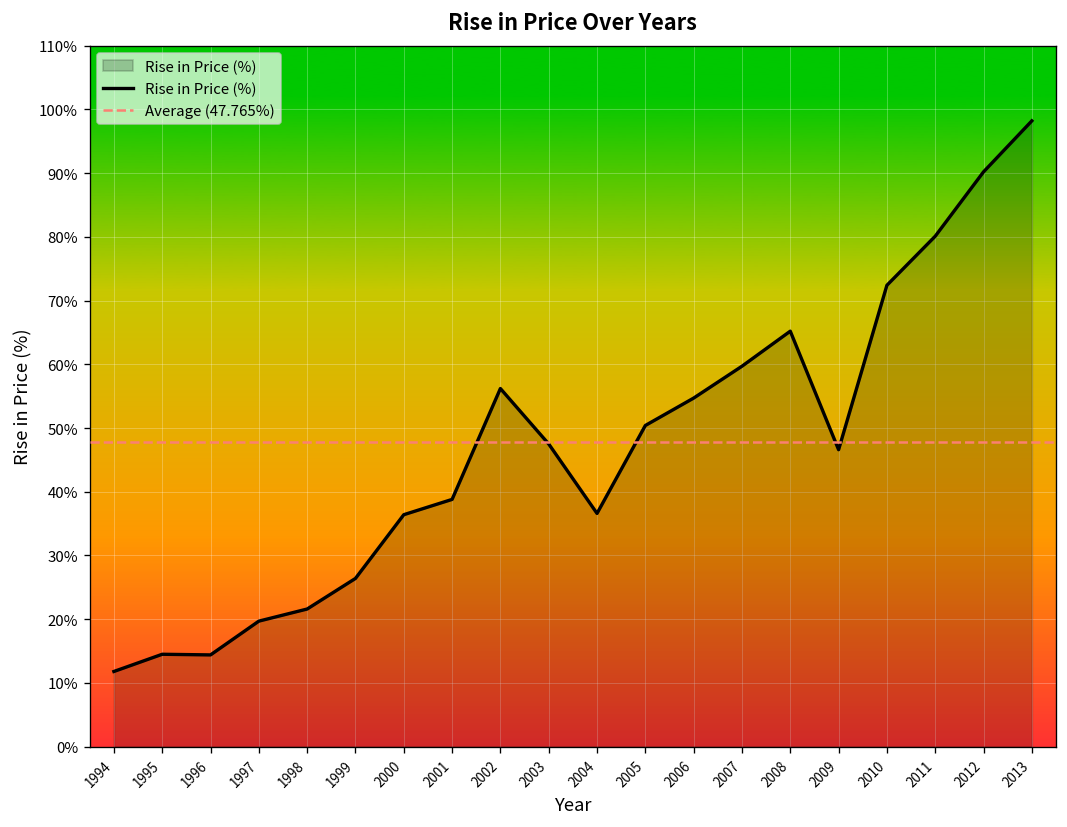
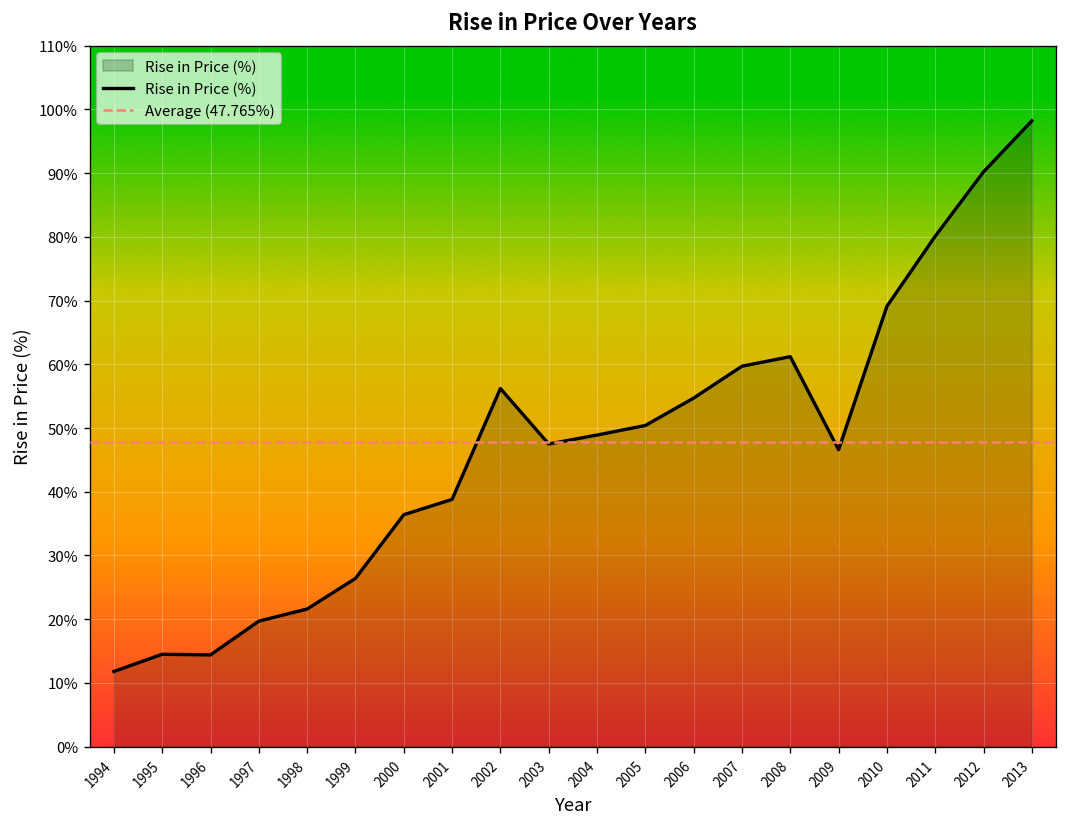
2004: 37% -> 49%
2008: 65% -> 61%
2010: 72% -> 69%
